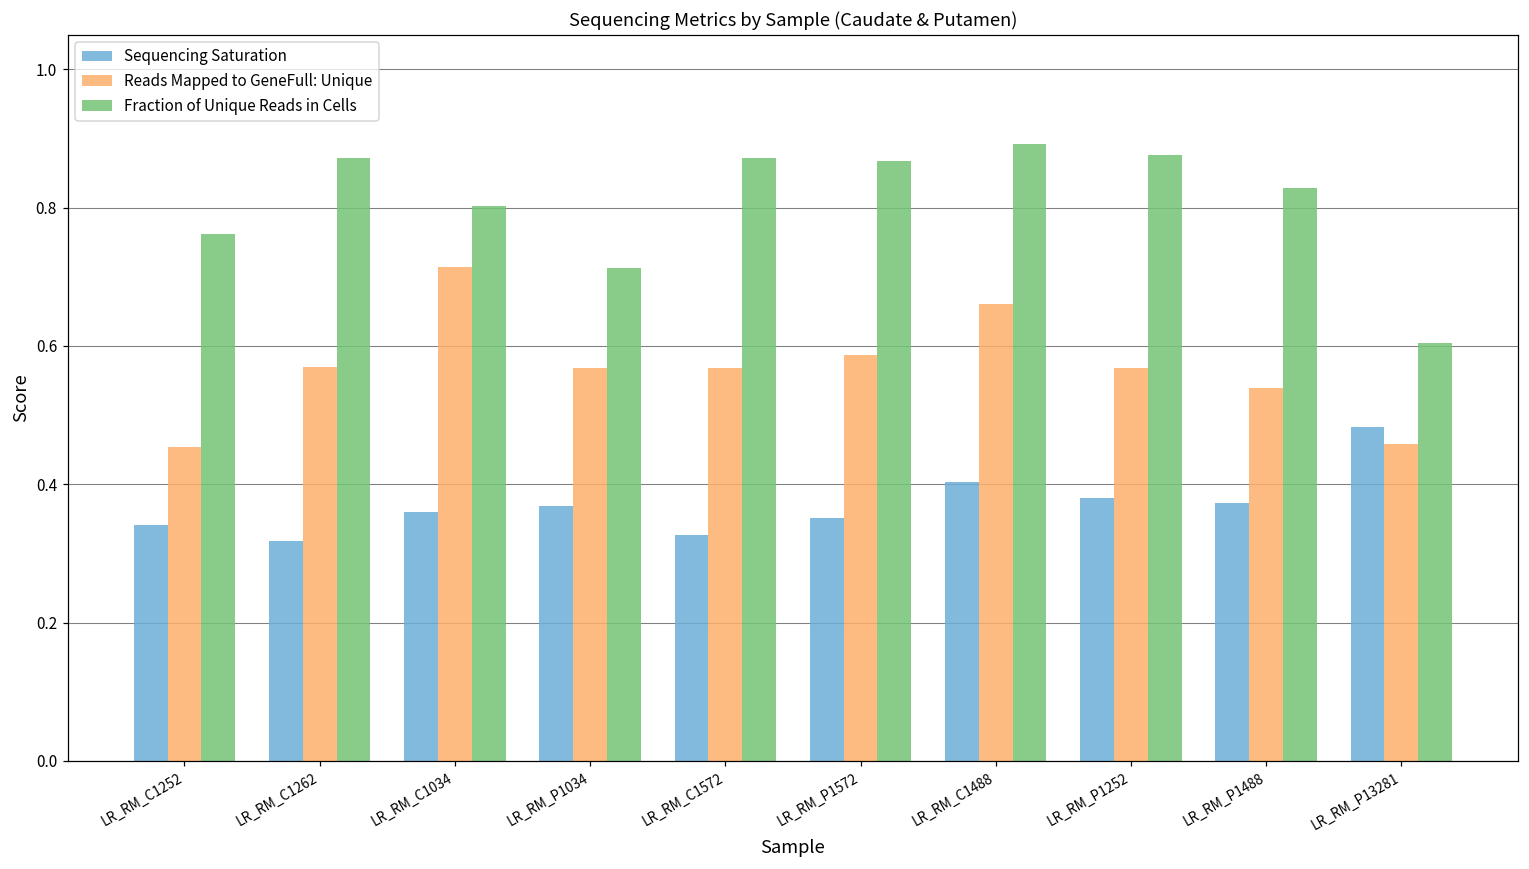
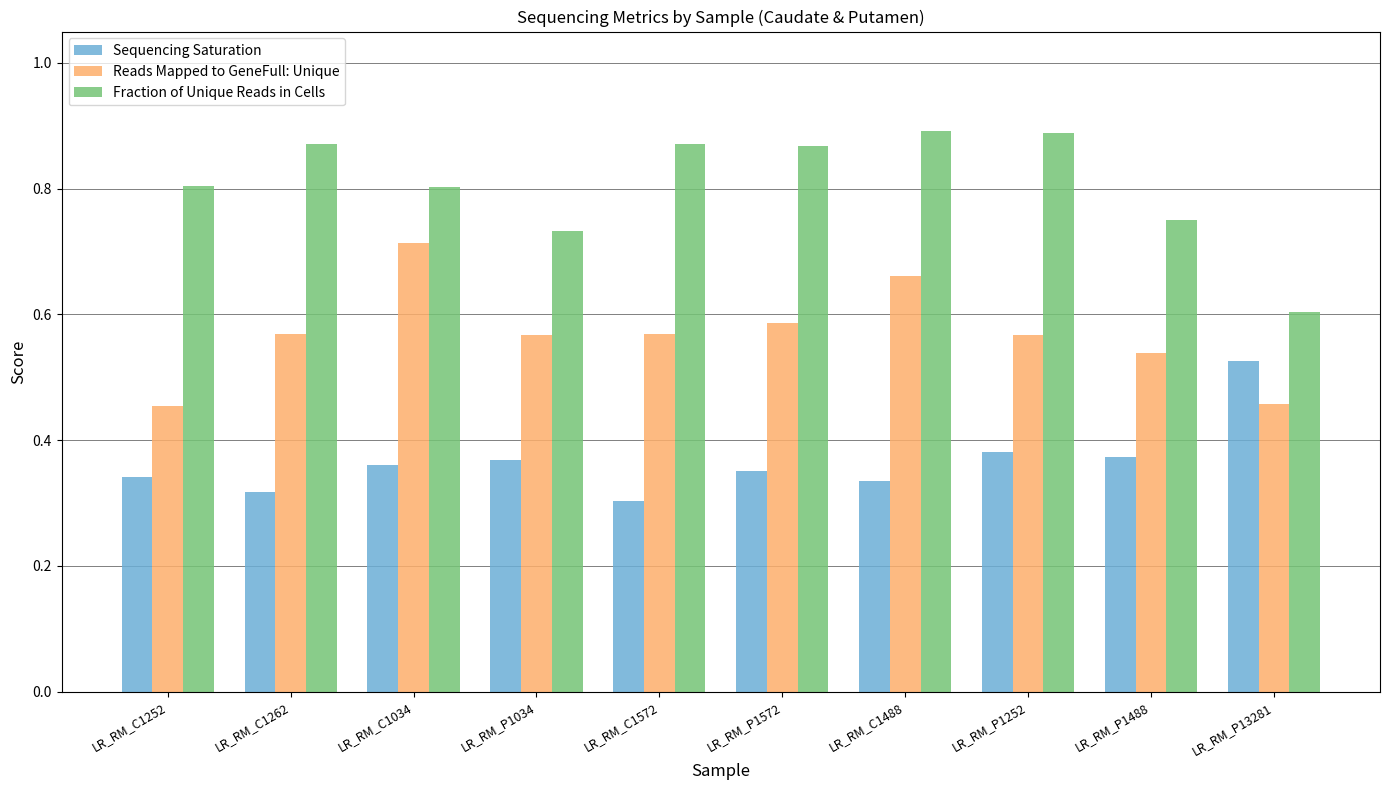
Fraction of Unique Reads in Cells, LR_RM_C1252: 0.76 -> 0.80
Fraction of Unique Reads in Cells, LR_RM_P1034: 0.71 -> 0.73
Sequencing Saturation, LR_RM_C1572: 0.33 -> 0.30
Sequencing Saturation, LR_RM_C1488: 0.40 -> 0.34
Fraction of Unique Reads in Cells, LR_RM_P1252: 0.88 -> 0.89
Fraction of Unique Reads in Cells, LR_RM_P1488: 0.83 -> 0.75
Sequencing Saturation, LR_RM_P13281: 0.48 -> 0.53
